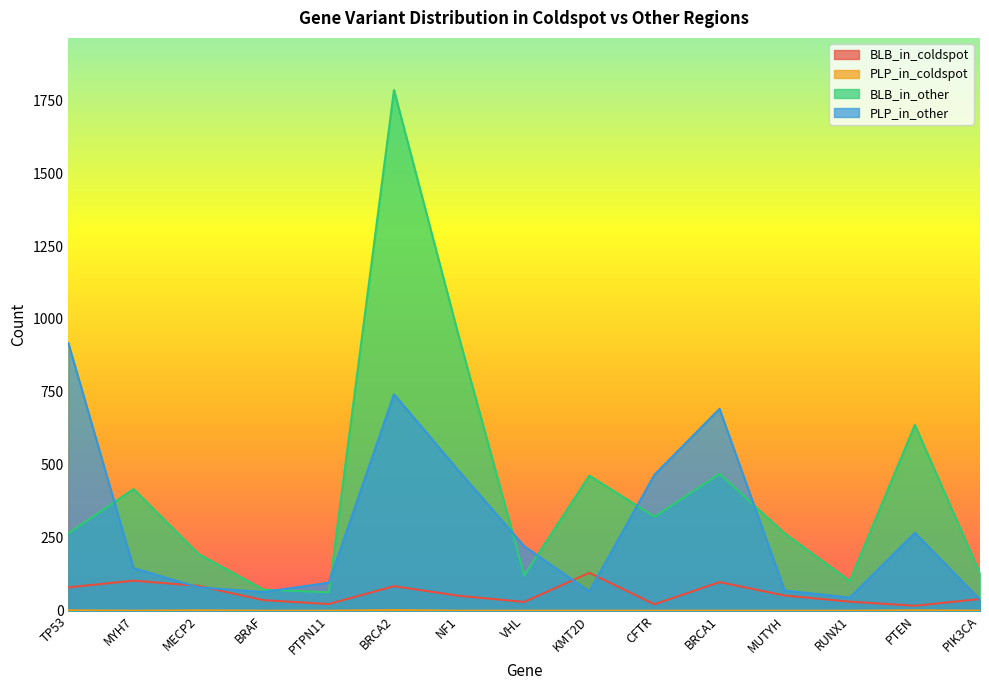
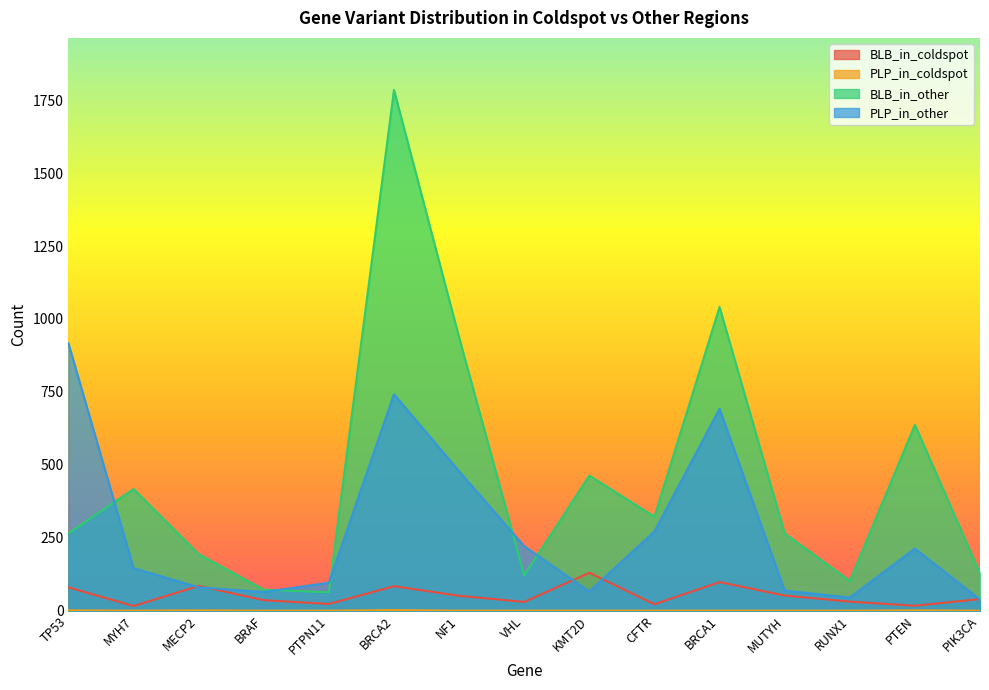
BLB_in_coldspot, MYH7: 100 -> 20
PLP_in_other, CFTR: 470 -> 270
BLB_in_other, BRCA1: 470 -> 1040
PLP_in_other, PTEN: 270 -> 210
